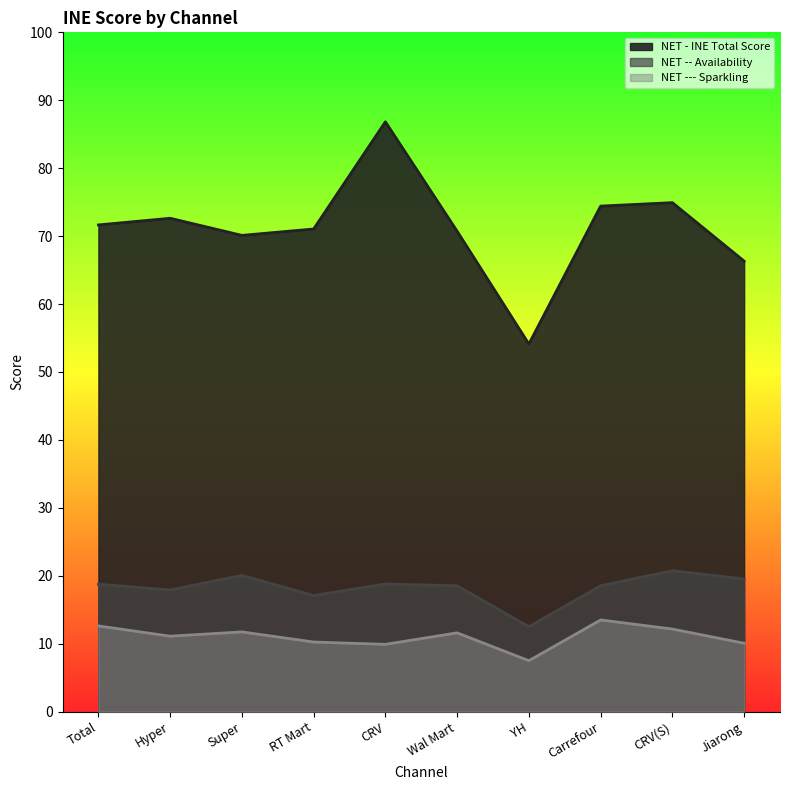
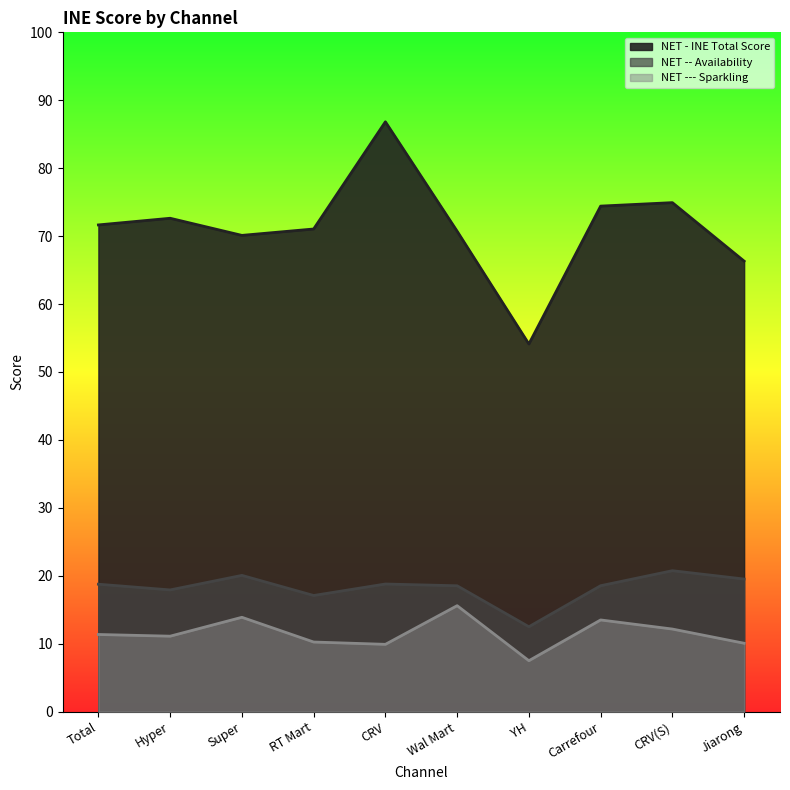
NET --- Sparkling, Total: 13 -> 11
NET --- Sparkling, Super: 12 -> 14
NET --- Sparkling, Wal Mart: 12 -> 16
